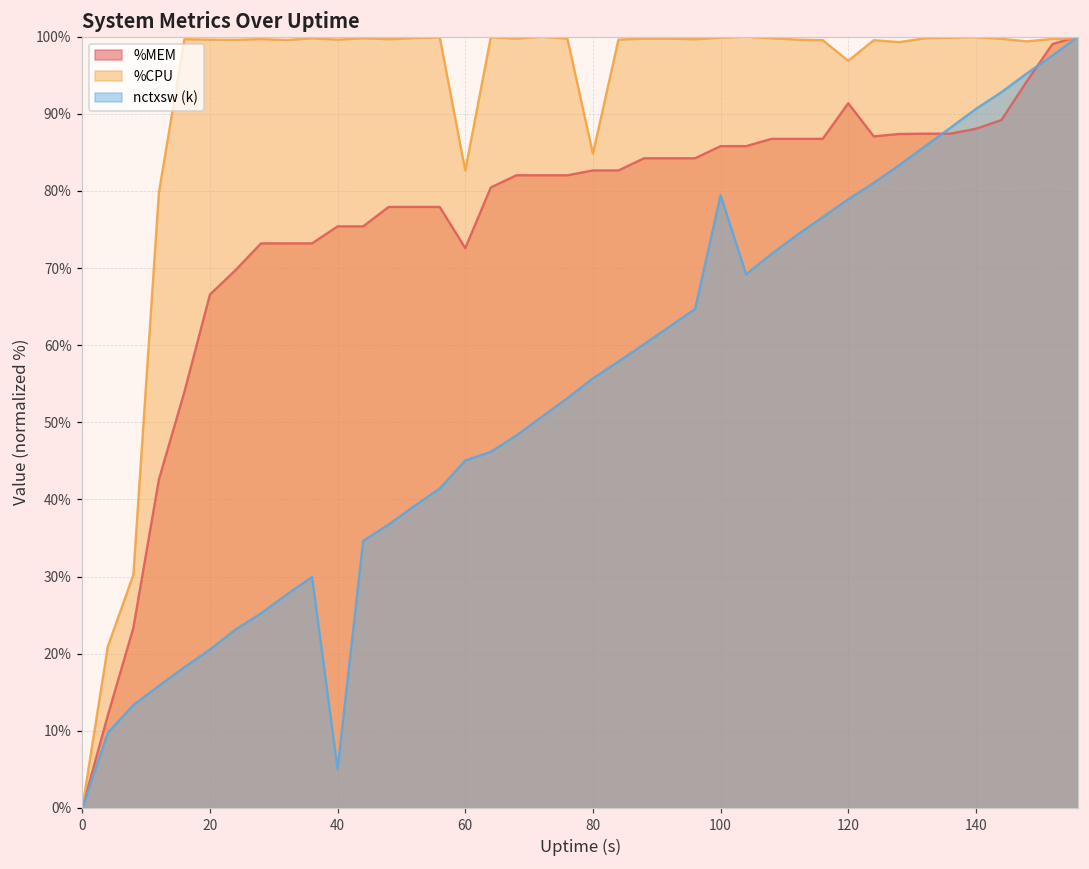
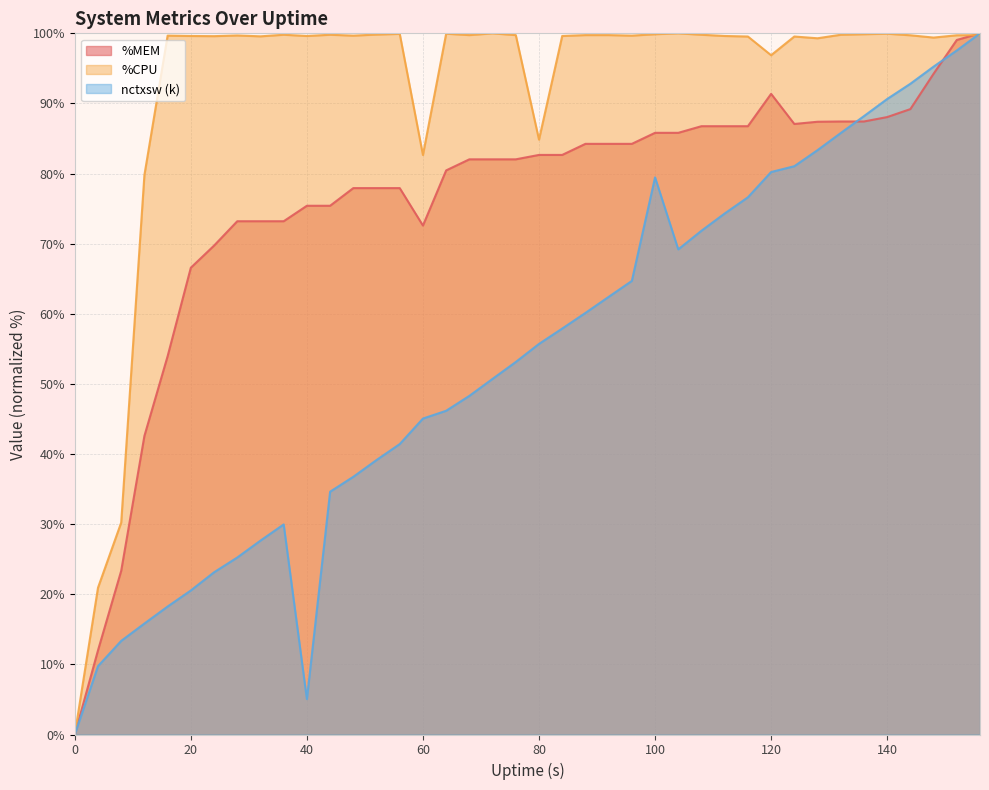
nctxsw (k), 120: 79% -> 80%
